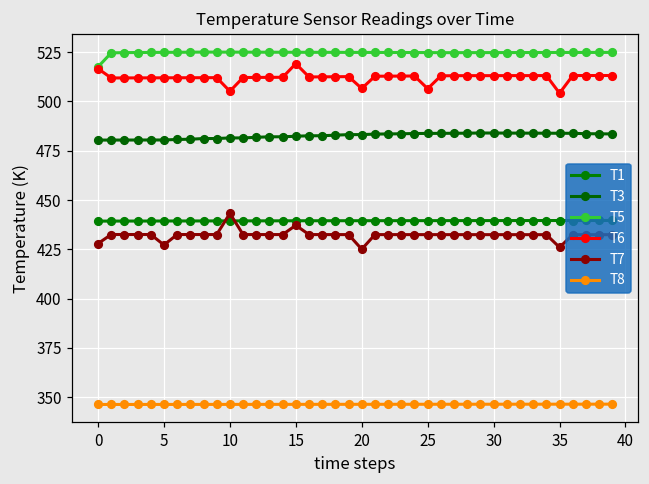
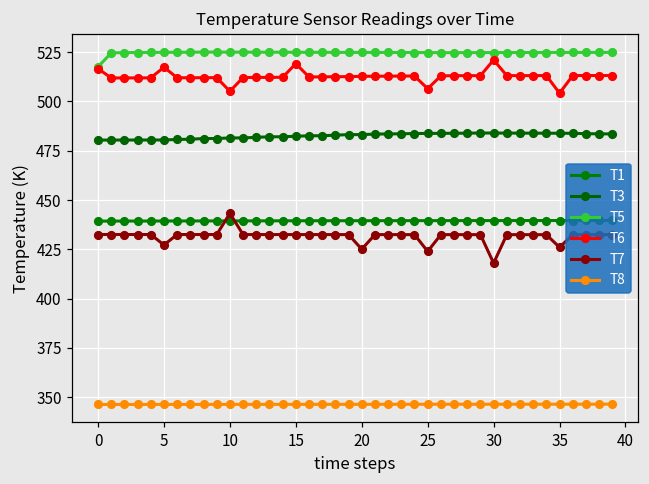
T7, 0: 428 -> 432
T6, 5: 512 -> 517
T7, 15: 437 -> 432
T6, 20: 507 -> 513
T7, 25: 432 -> 424
T6, 30: 513 -> 521
T7, 30: 432 -> 418
